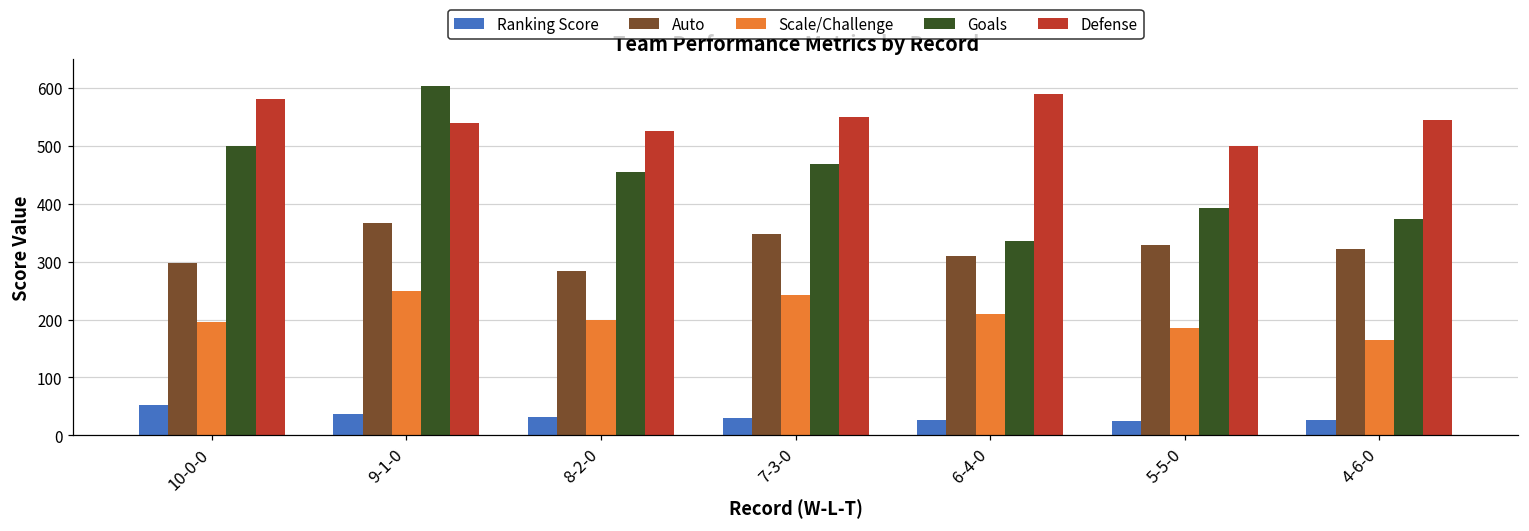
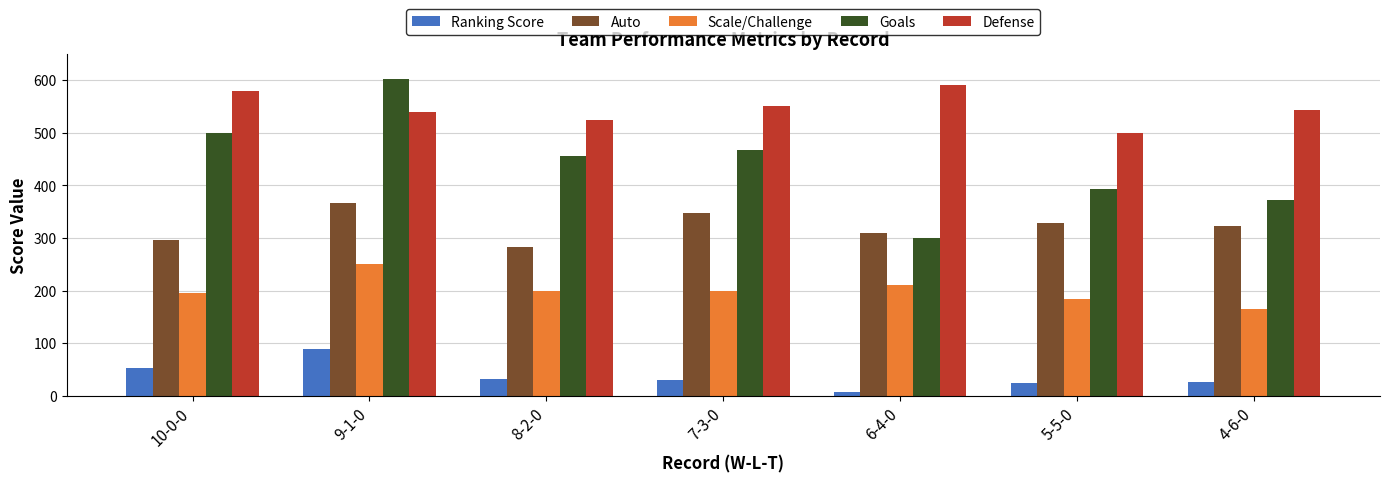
Ranking Score, 9-1-0: 40 -> 90
Scale/Challenge, 7-3-0: 240 -> 200
Ranking Score, 6-4-0: 30 -> 10
Goals, 6-4-0: 340 -> 300
